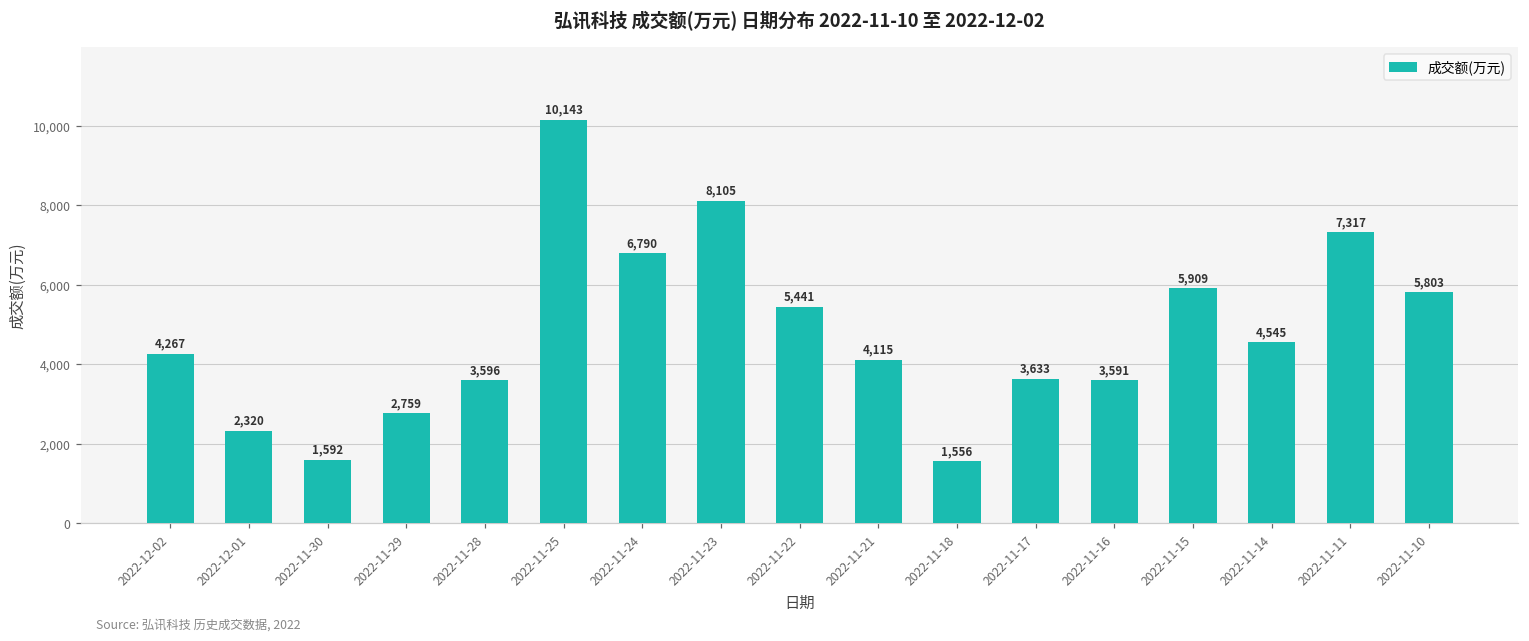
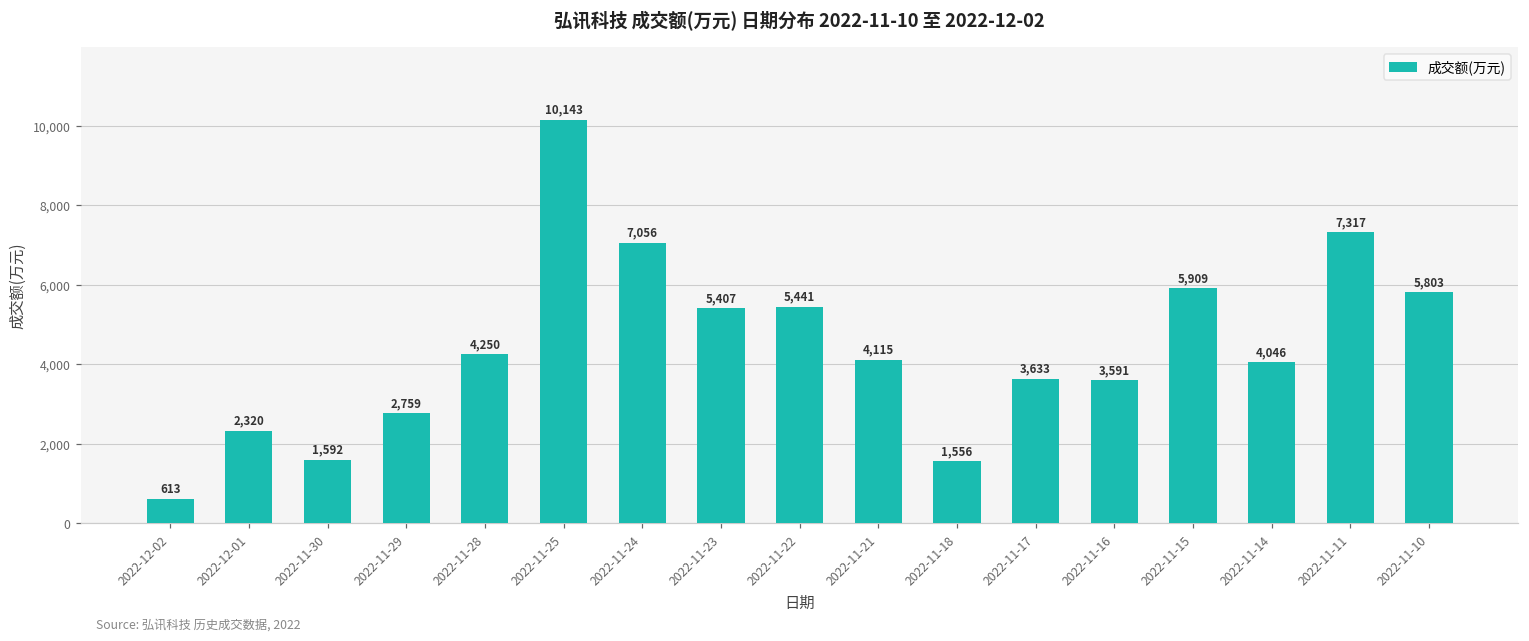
2022-12-02: 4,267 -> 613
2022-11-28: 3,596 -> 4,250
2022-11-24: 6,790 -> 7,056
2022-11-23: 8,105 -> 5,407
2022-11-14: 4,545 -> 4,046
